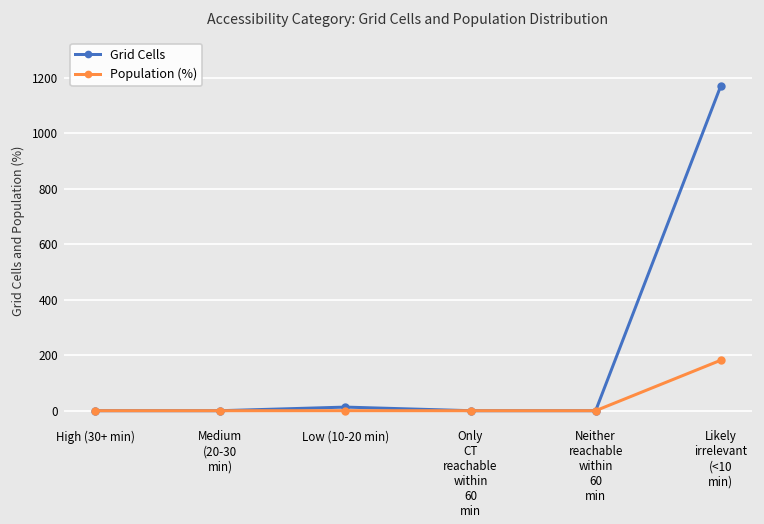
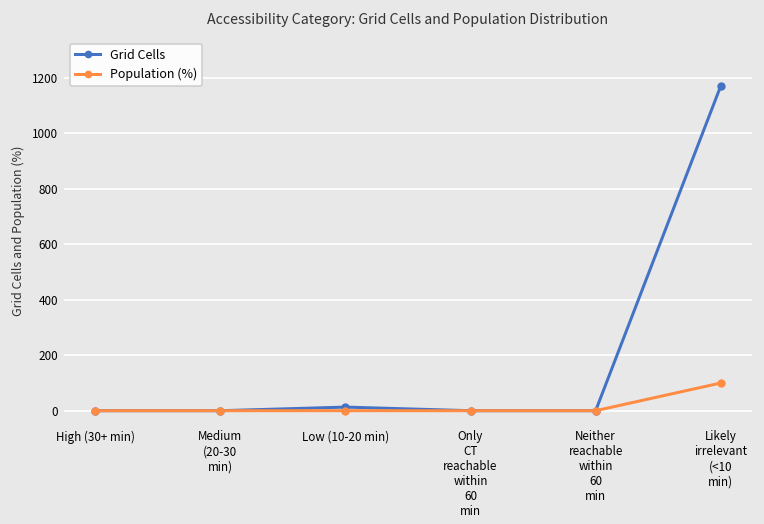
Population (%), Likely irrelevant (<10 min): 180 -> 100
